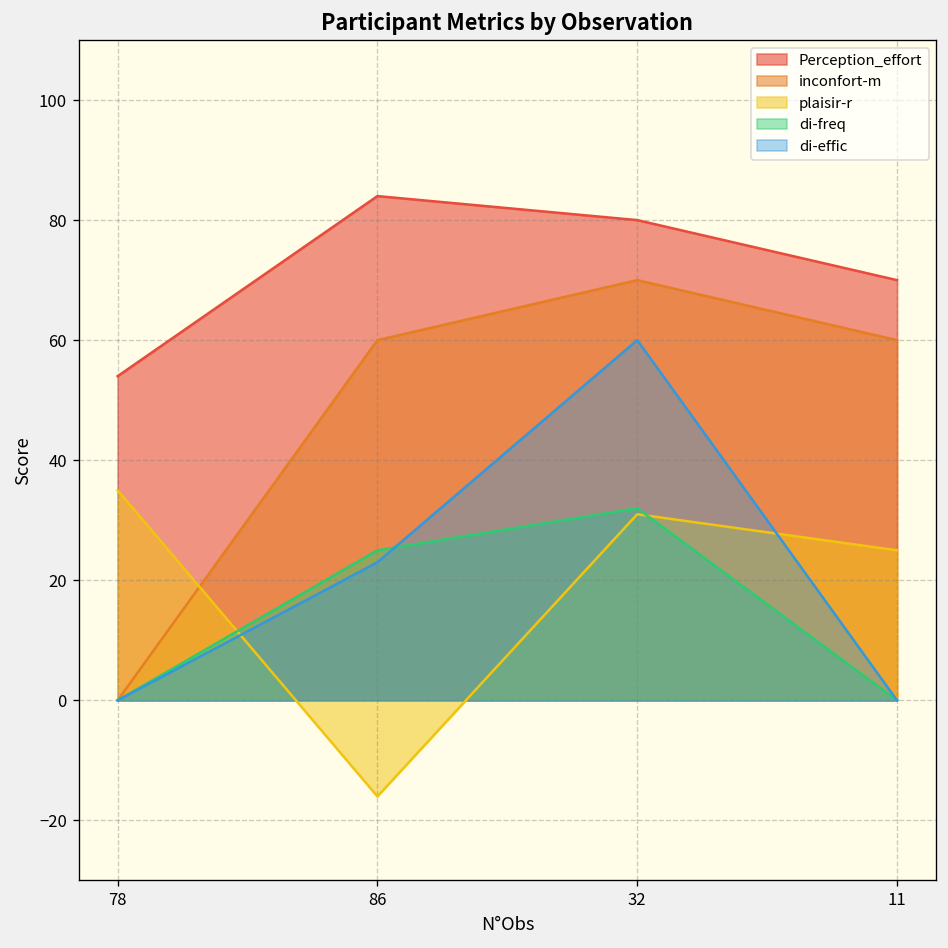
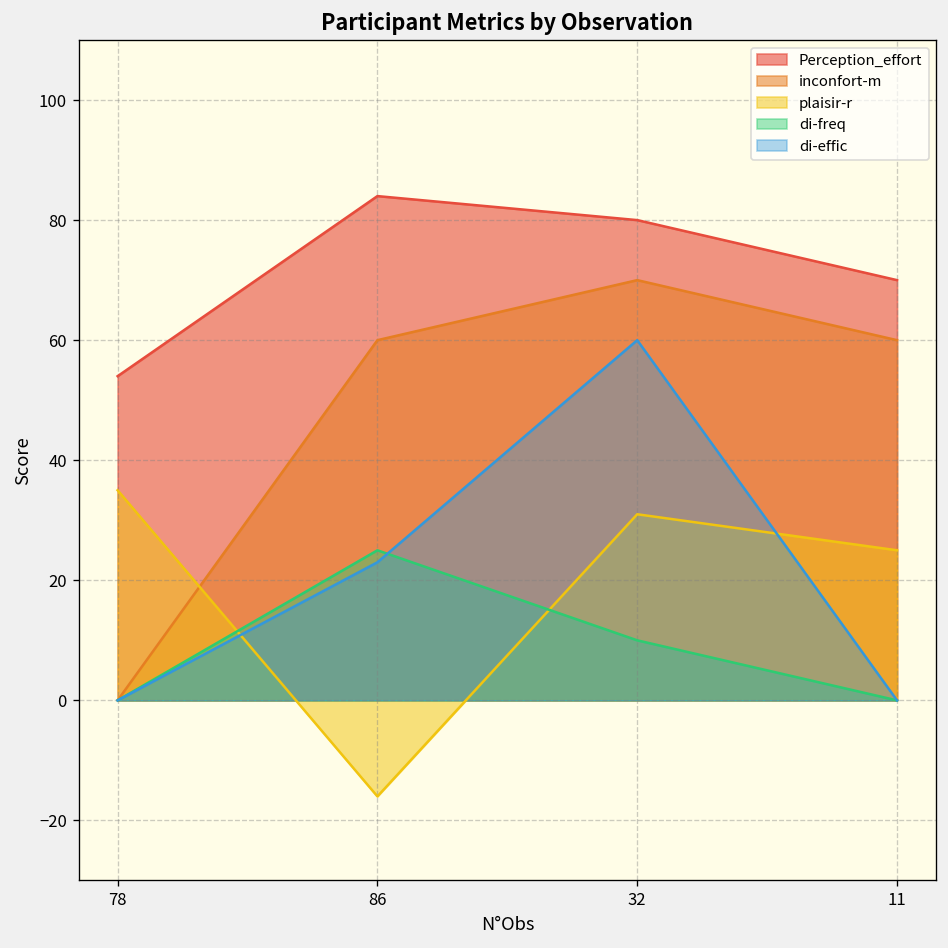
di-freq, 32: 32 -> 10
